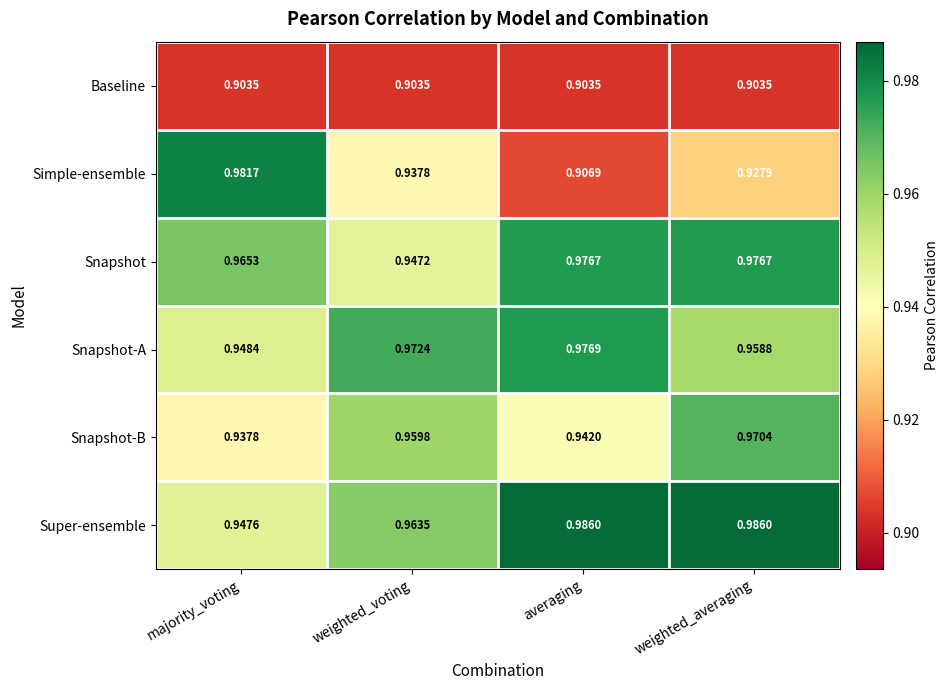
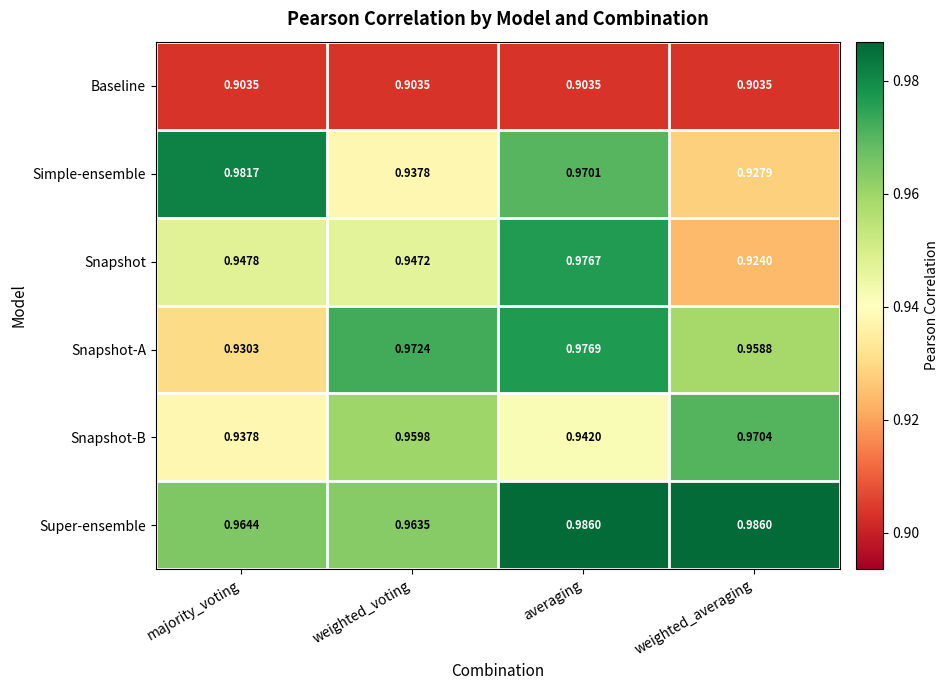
Simple-ensemble, averaging: 0.9069 -> 0.9701
Snapshot, majority_voting: 0.9653 -> 0.9478
Snapshot, weighted_averaging: 0.9767 -> 0.9240
Snapshot-A, majority_voting: 0.9484 -> 0.9303
Super-ensemble, majority_voting: 0.9476 -> 0.9644
